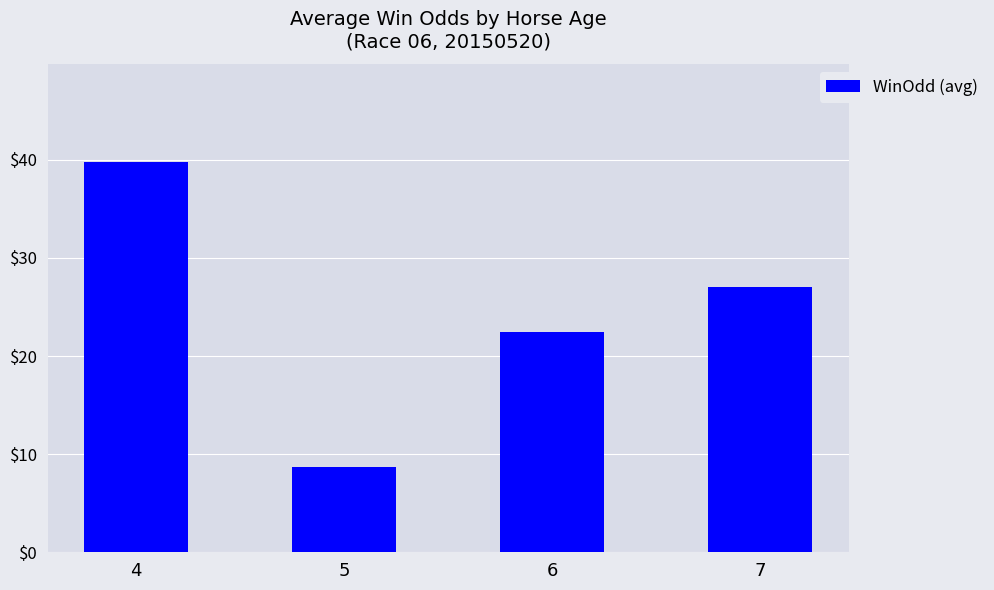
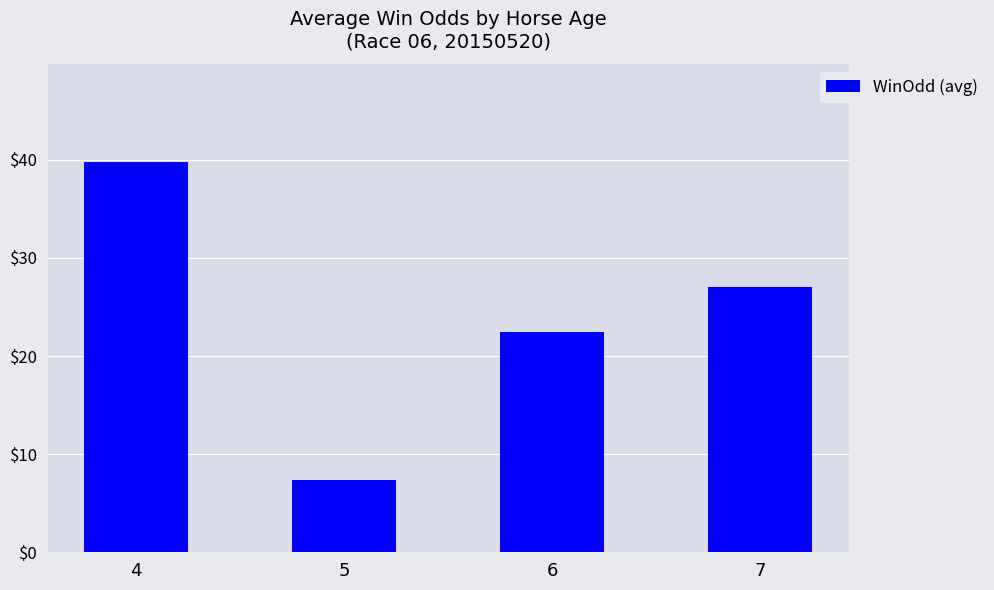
5: $9 -> $7
